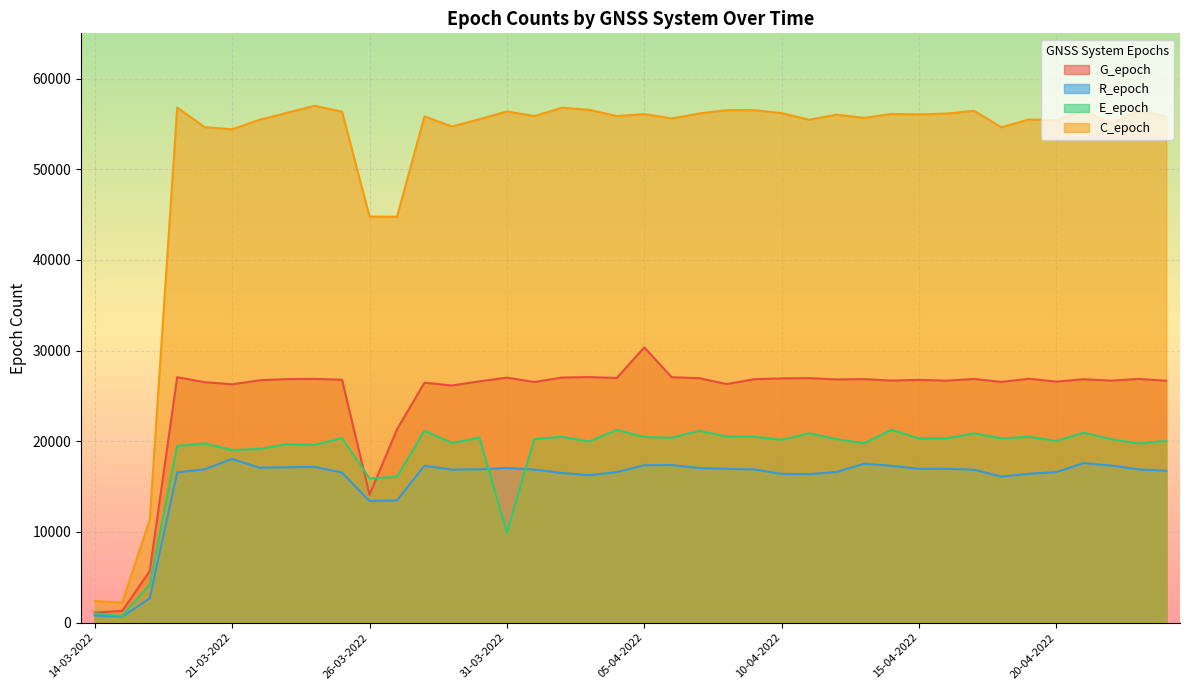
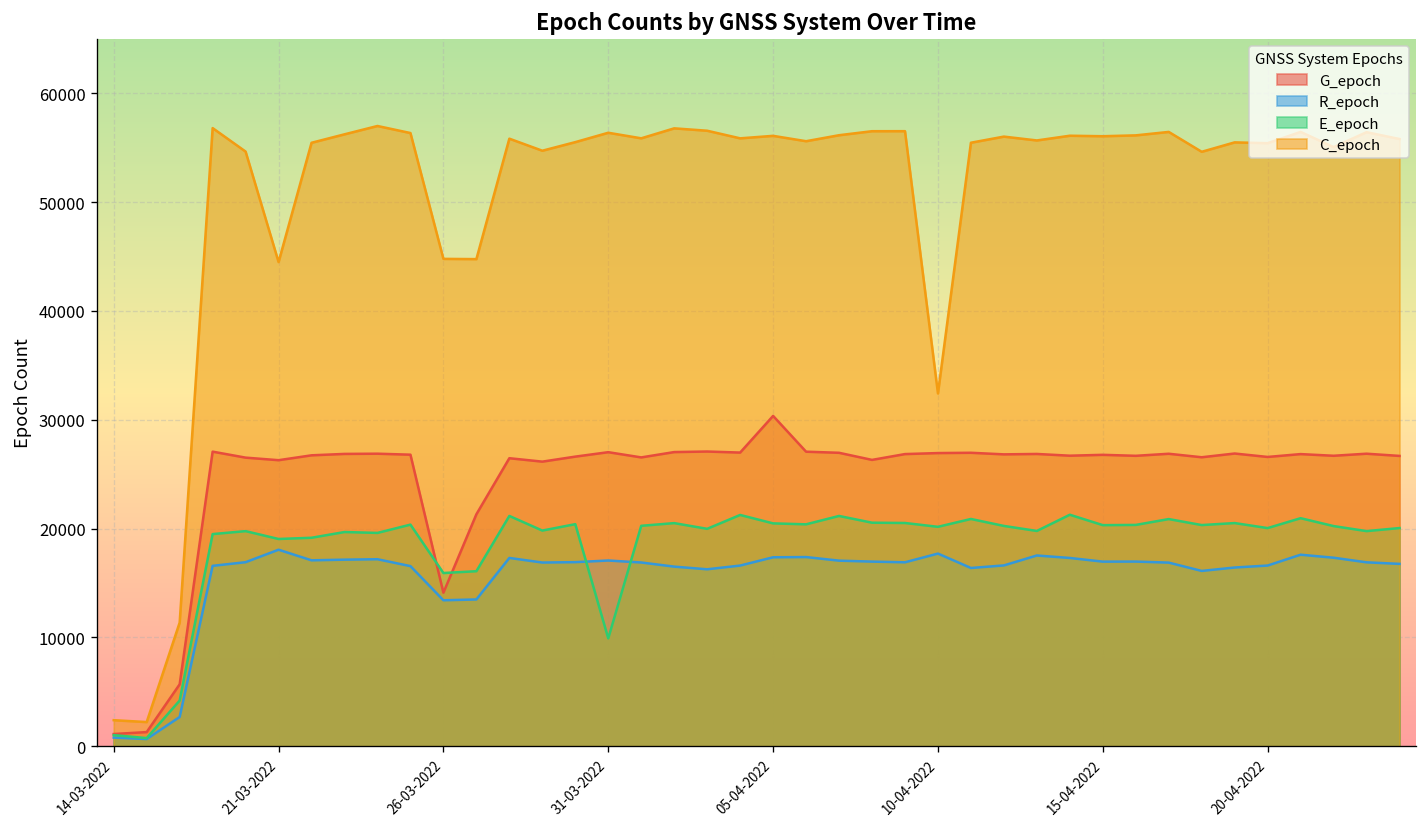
C_epoch, 21-03-2022: 54000 -> 44000
R_epoch, 10-04-2022: 16000 -> 18000
C_epoch, 10-04-2022: 56000 -> 32000
